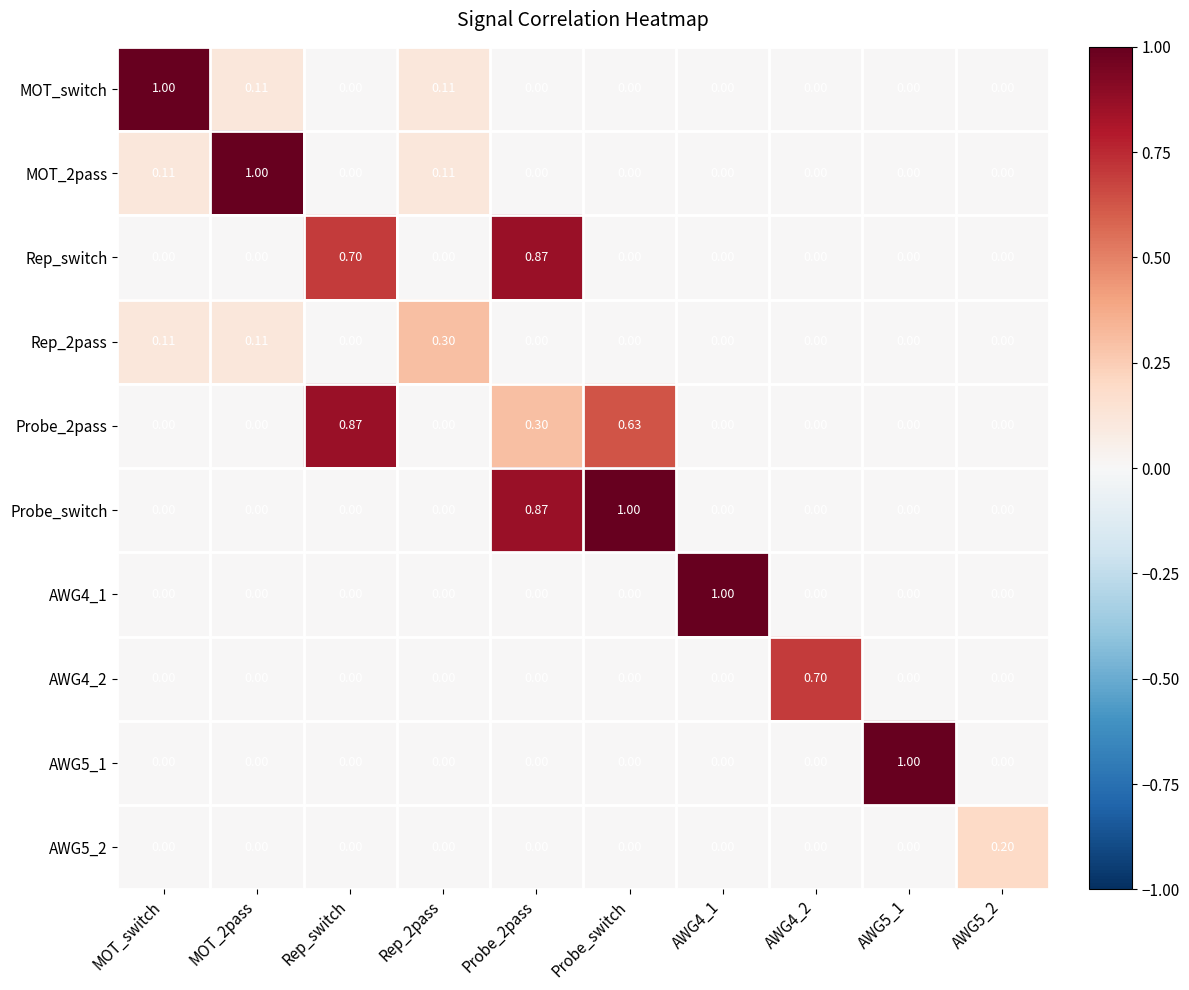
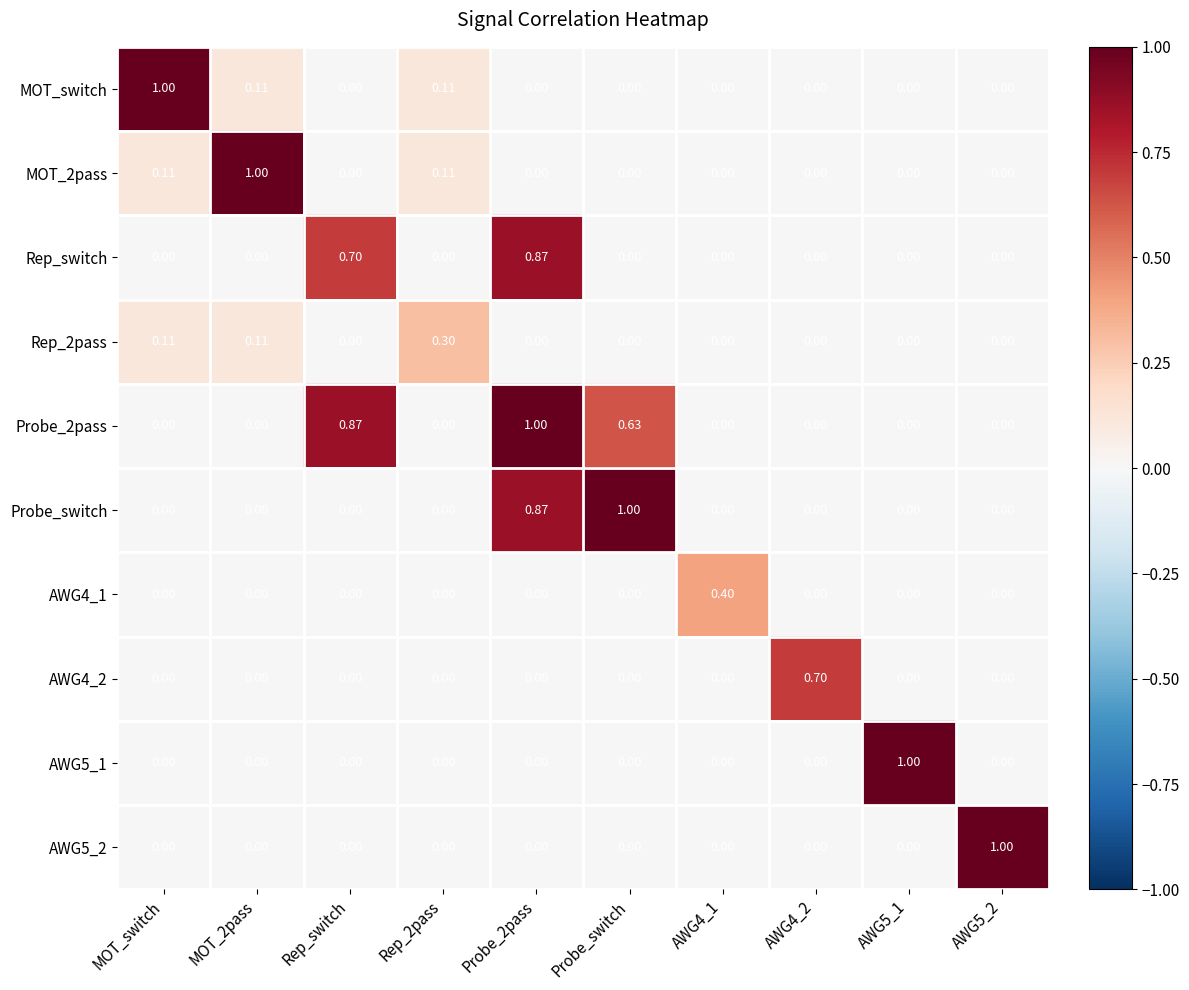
Probe_2pass, Probe_2pass: 0.30 -> 1.00
AWG4_1, AWG4_1: 1.00 -> 0.40
AWG5_2, AWG5_2: 0.20 -> 1.00
